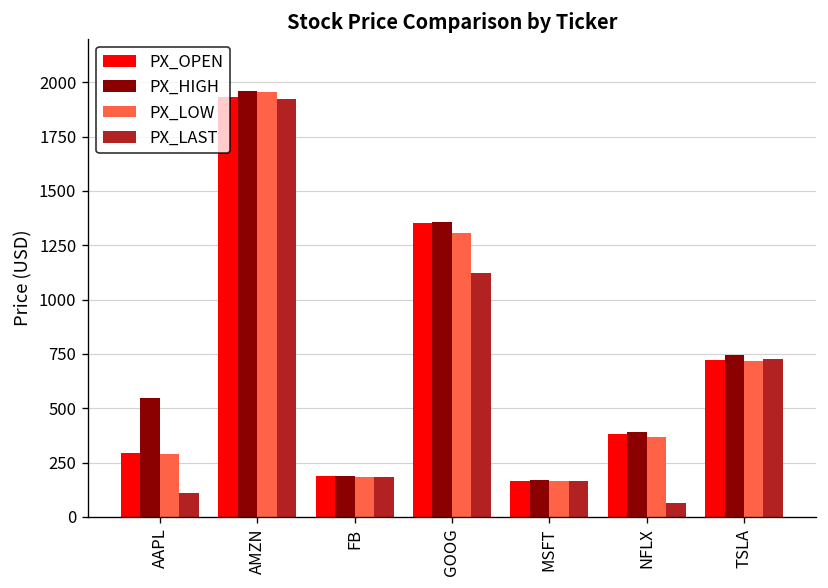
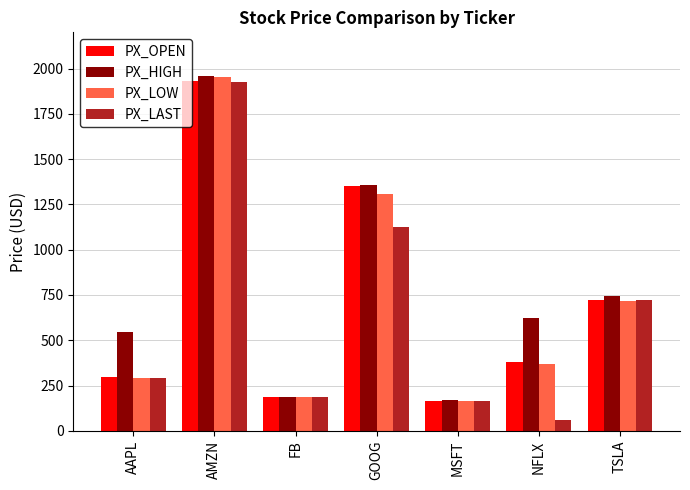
PX_LAST, AAPL: 110 -> 290
PX_HIGH, NFLX: 390 -> 620
